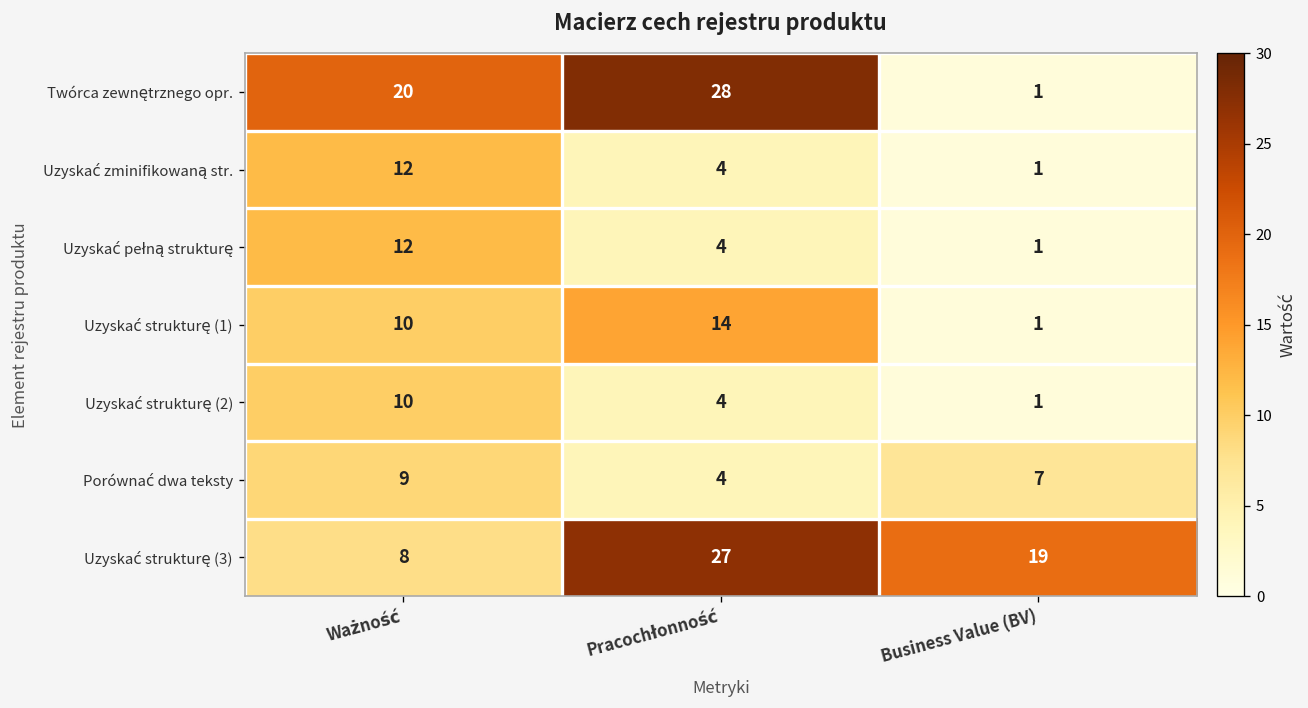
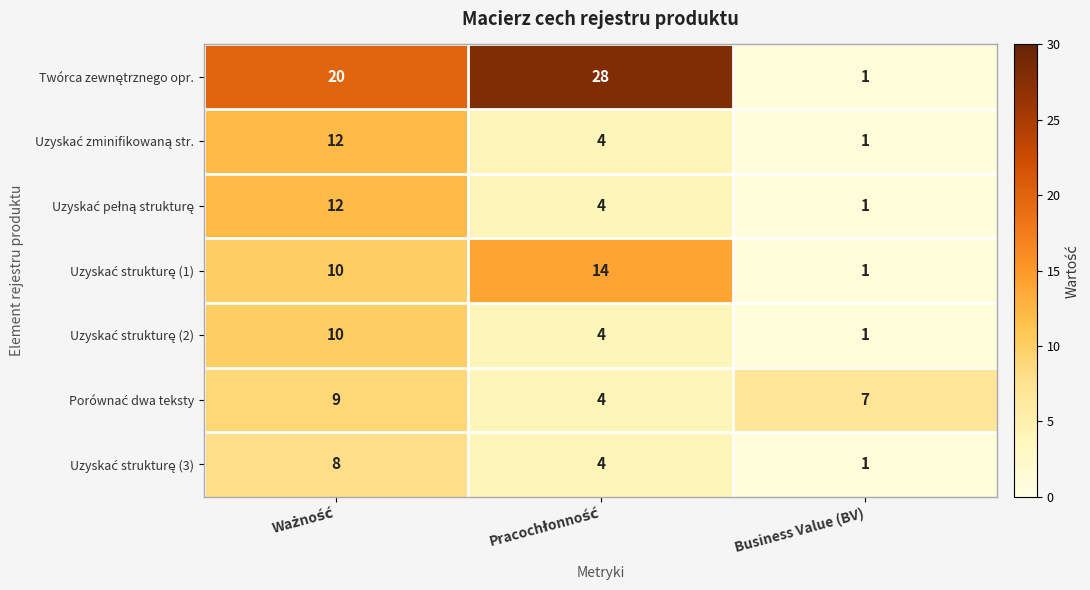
Uzyskać strukturę (3), Pracochłonność: 27 -> 4
Uzyskać strukturę (3), Business Value (BV): 19 -> 1
